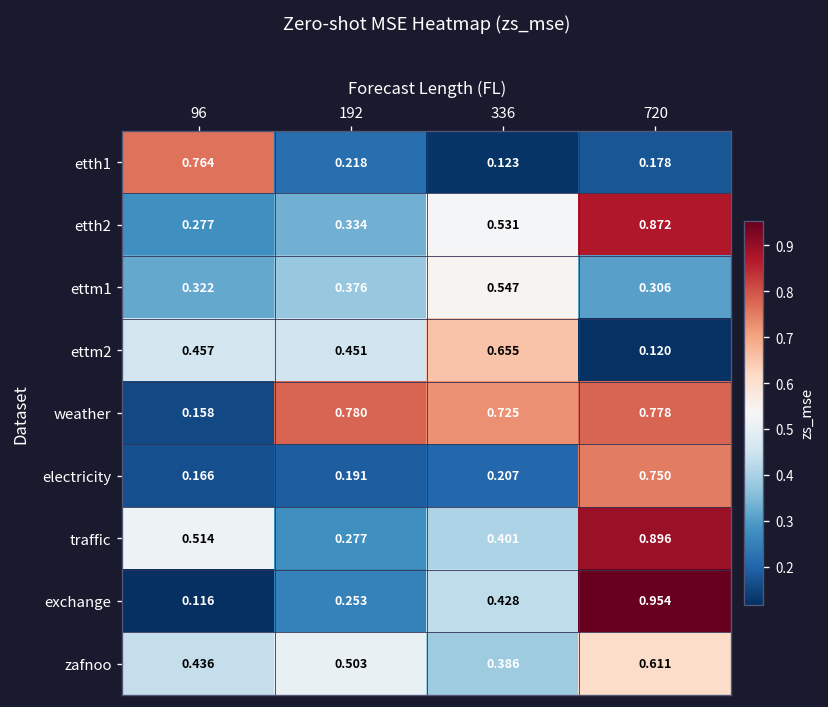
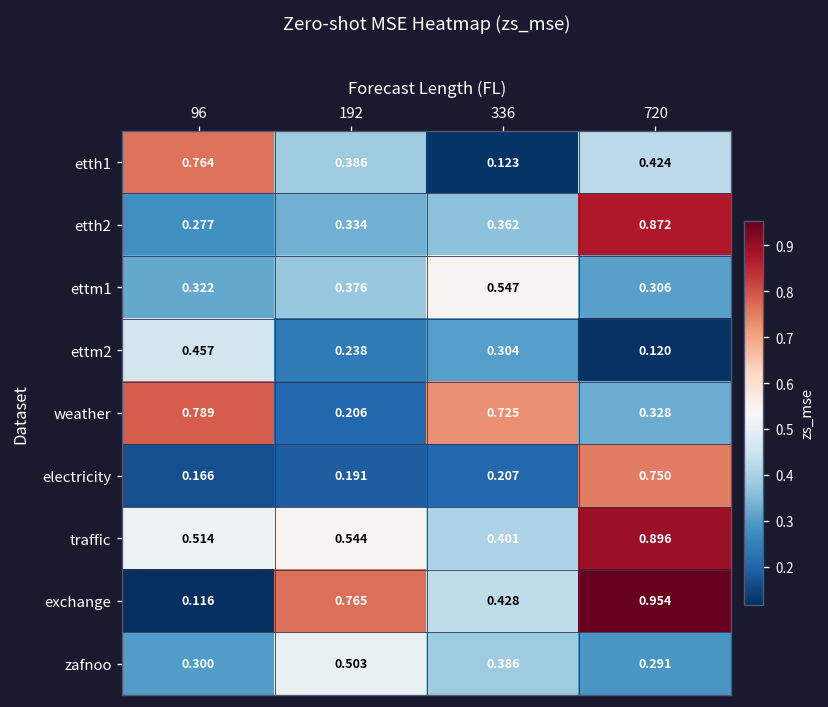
etth1, 192: 0.218 -> 0.386
etth1, 720: 0.178 -> 0.424
etth2, 336: 0.531 -> 0.362
ettm2, 192: 0.451 -> 0.238
ettm2, 336: 0.655 -> 0.304
weather, 96: 0.158 -> 0.789
weather, 192: 0.780 -> 0.206
weather, 720: 0.778 -> 0.328
traffic, 192: 0.277 -> 0.544
exchange, 192: 0.253 -> 0.765
zafnoo, 96: 0.436 -> 0.300
zafnoo, 720: 0.611 -> 0.291
